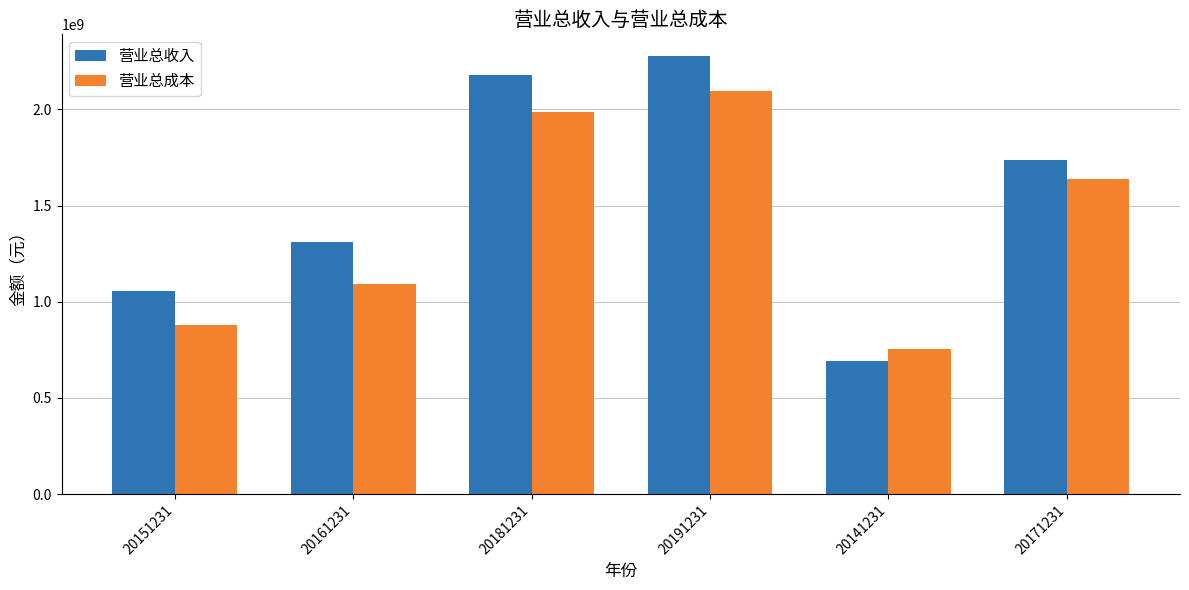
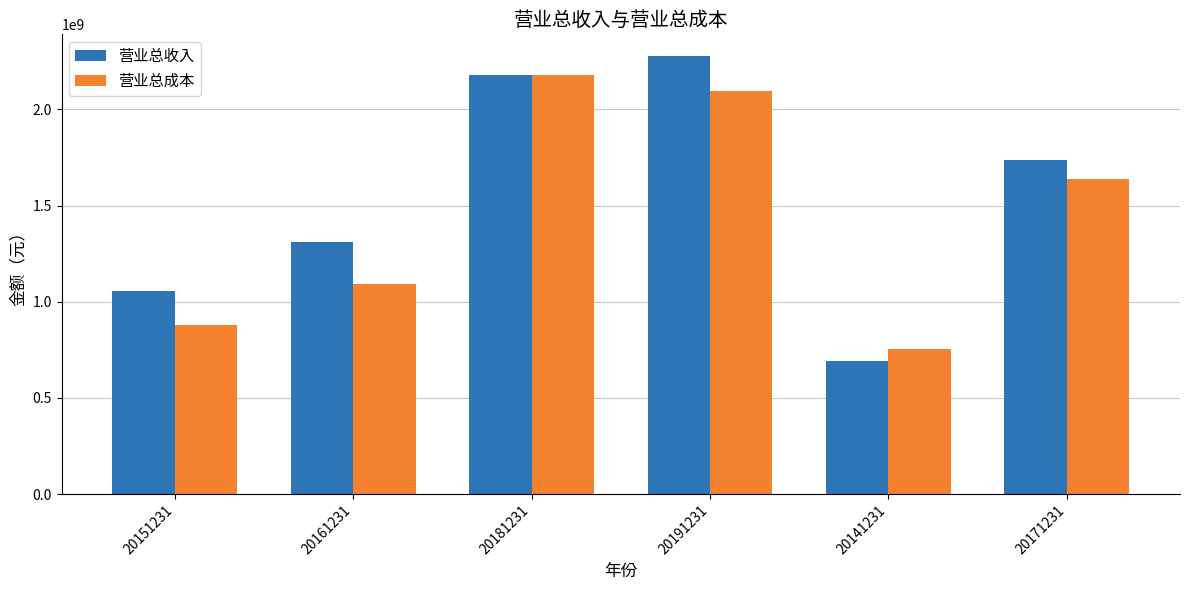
营业总成本, 20181231: 1990000000 -> 2180000000
